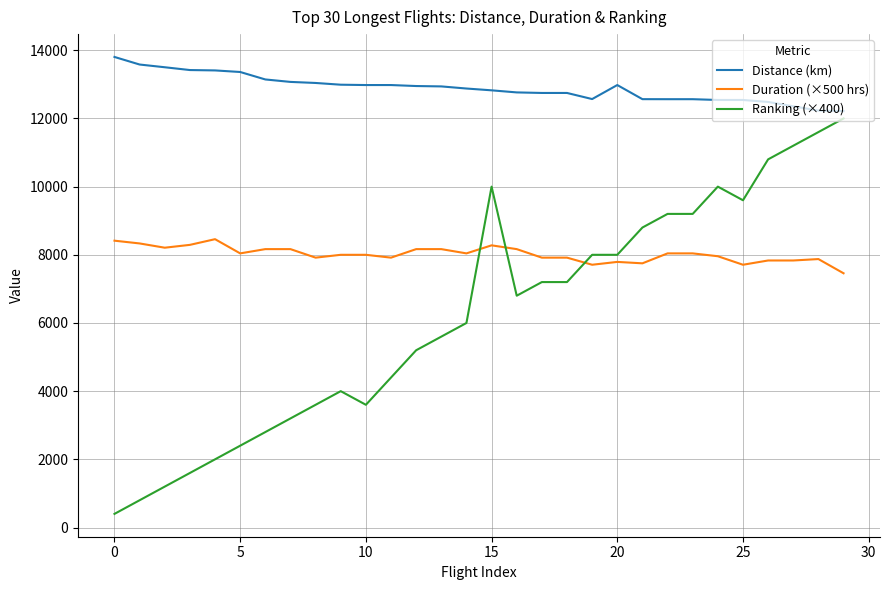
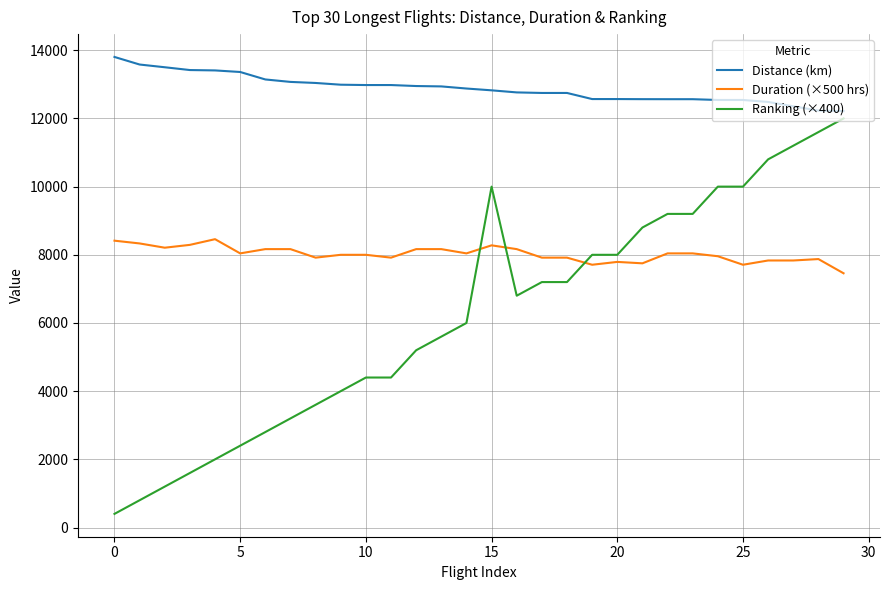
Ranking (×400), 10: 3600 -> 4400
Distance (km), 20: 13000 -> 12600
Ranking (×400), 25: 9600 -> 10000
